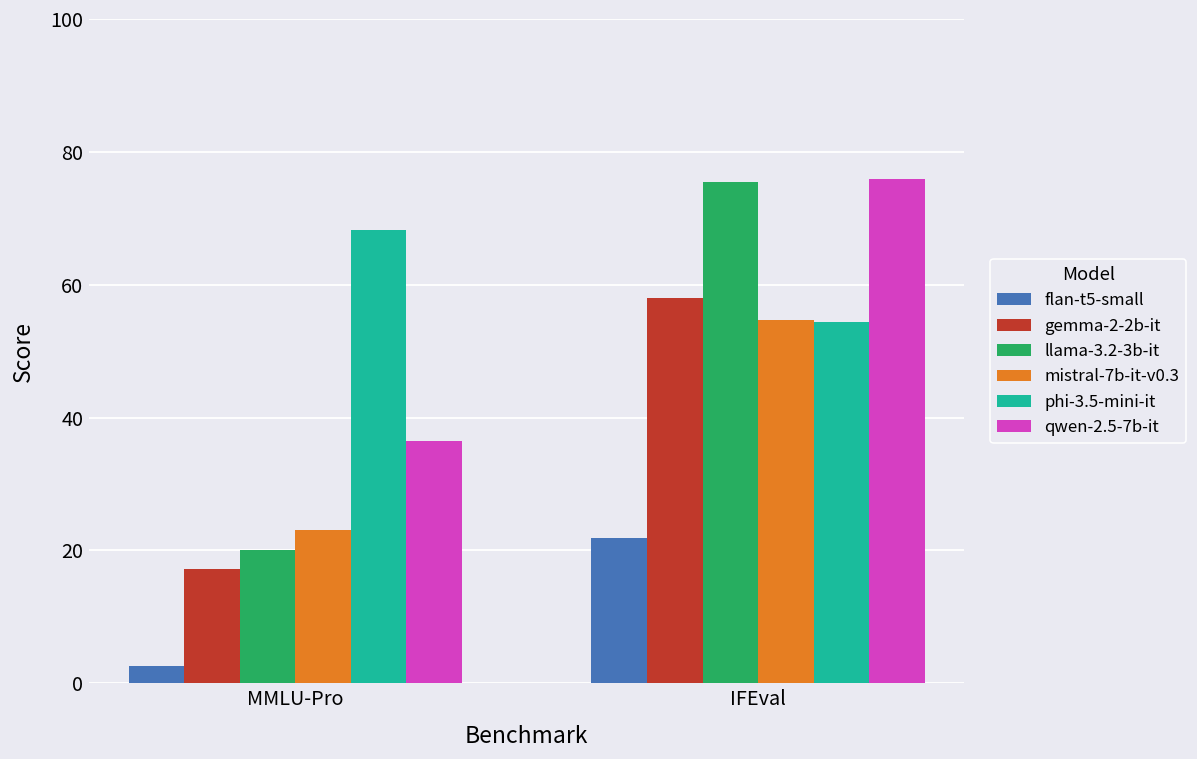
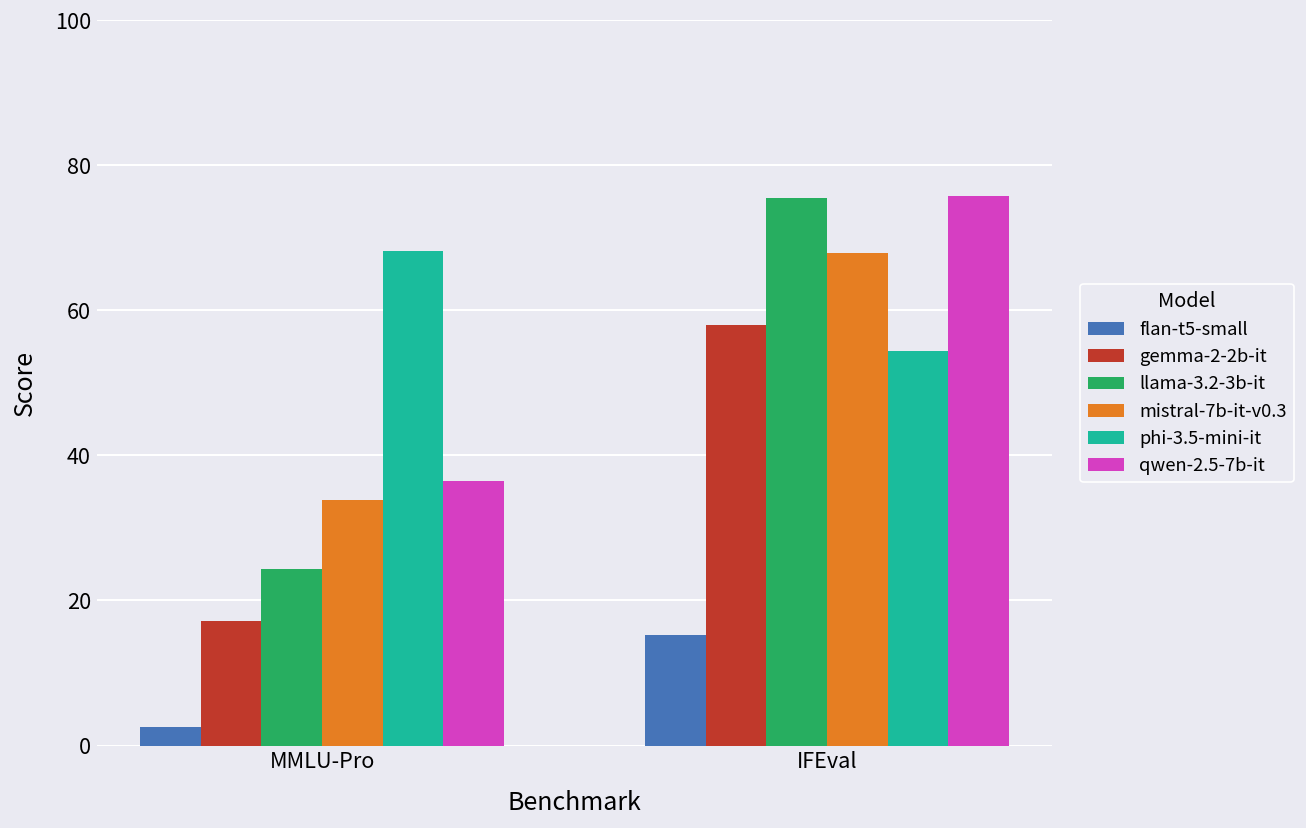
llama-3.2-3b-it, MMLU-Pro: 20 -> 24
mistral-7b-it-v0.3, MMLU-Pro: 23 -> 34
flan-t5-small, IFEval: 22 -> 15
mistral-7b-it-v0.3, IFEval: 55 -> 68
